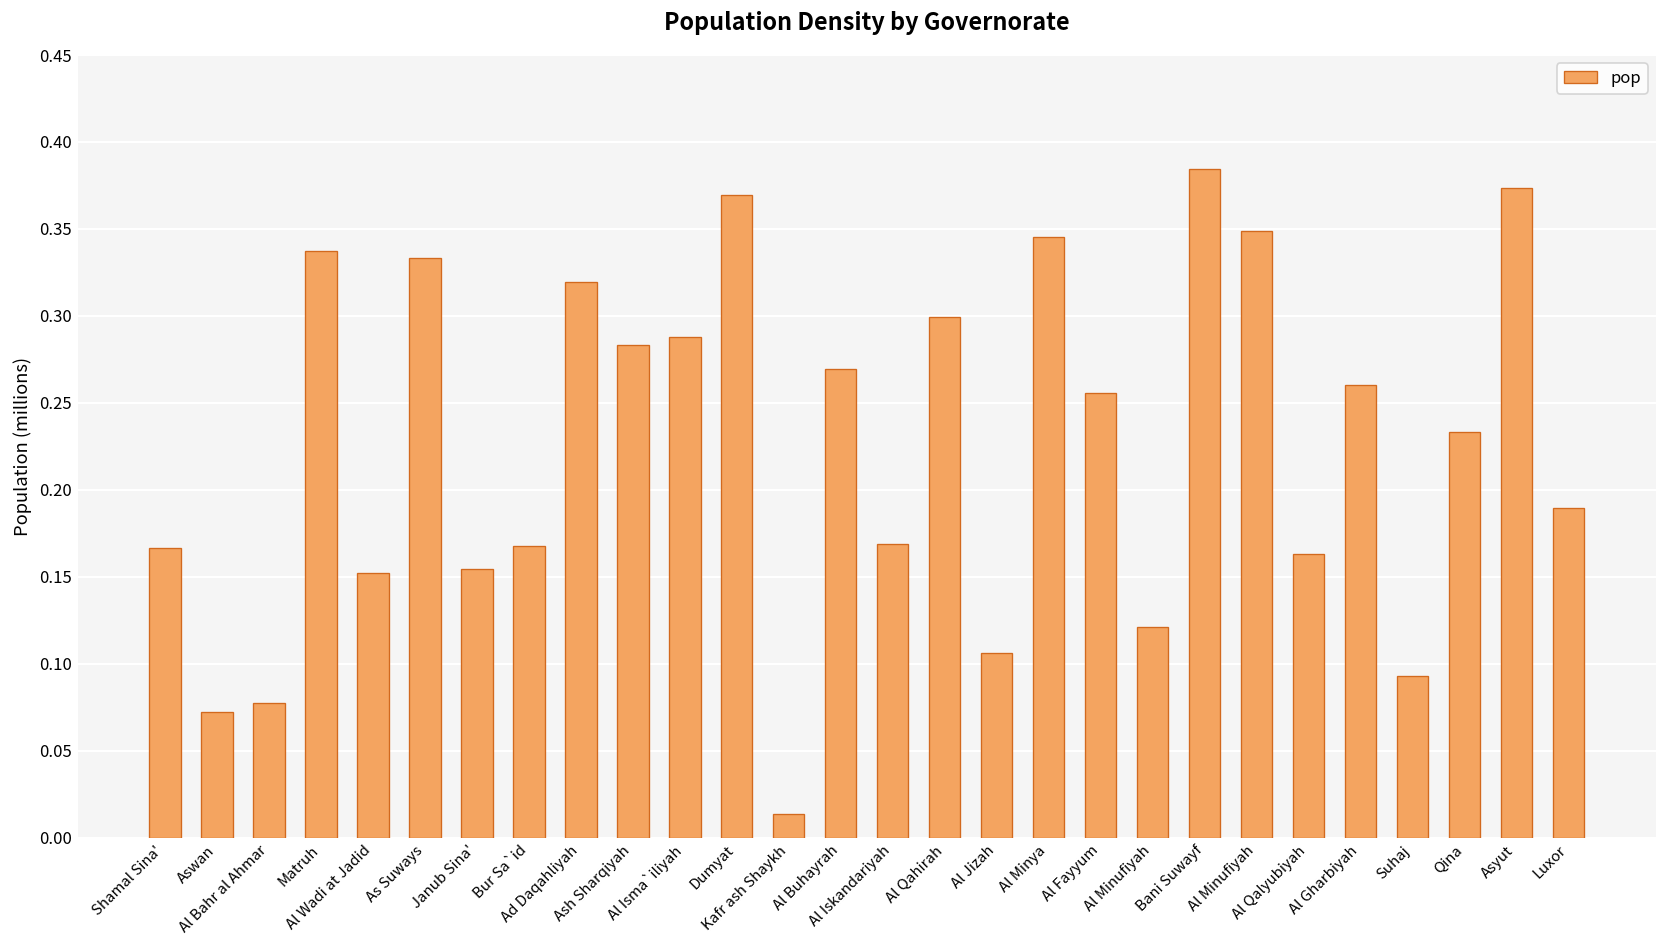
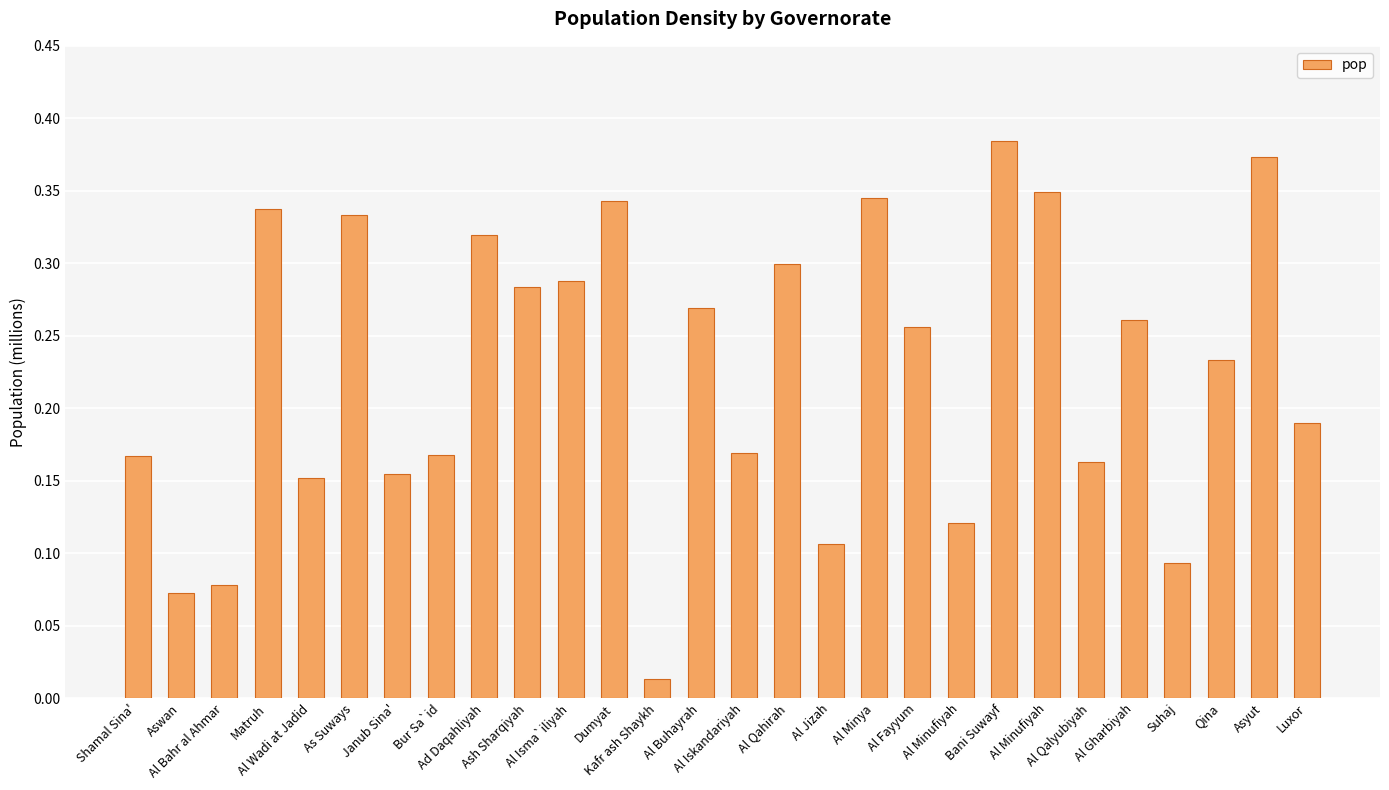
Dumyat: 0.369 -> 0.343
